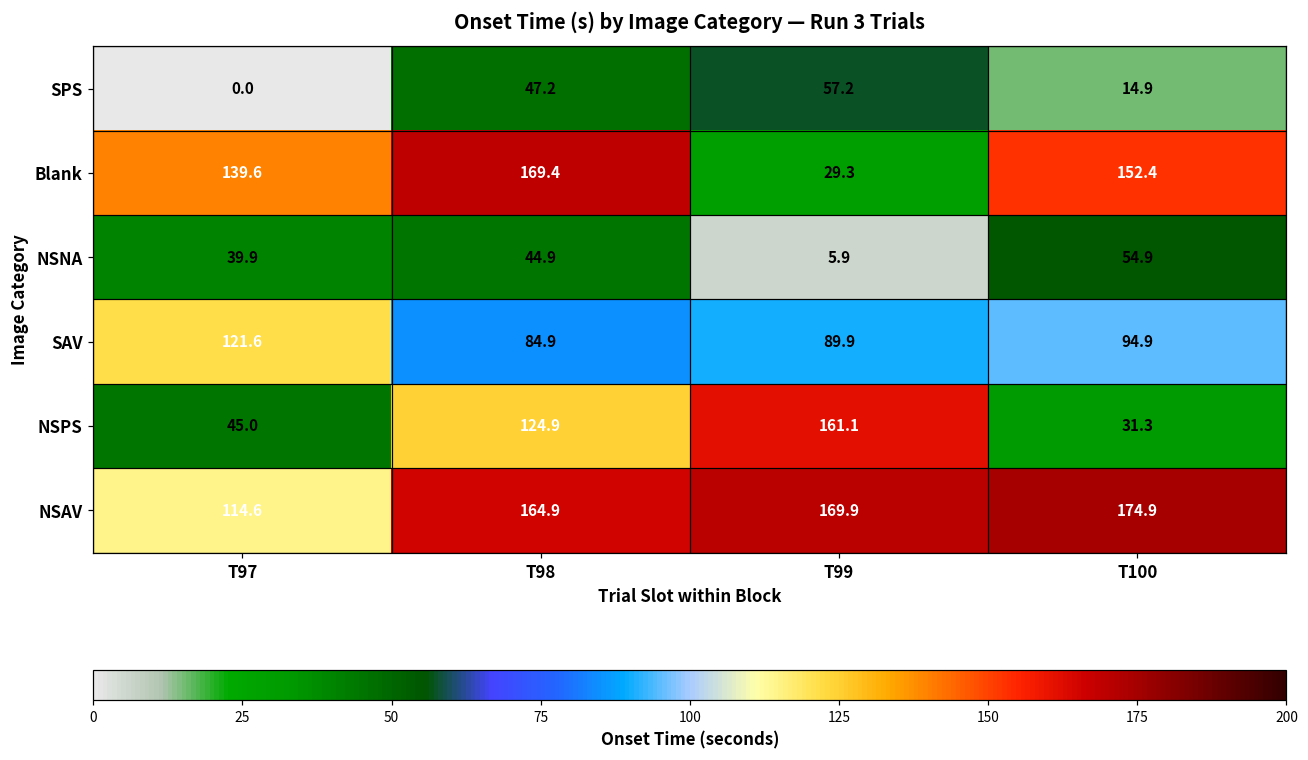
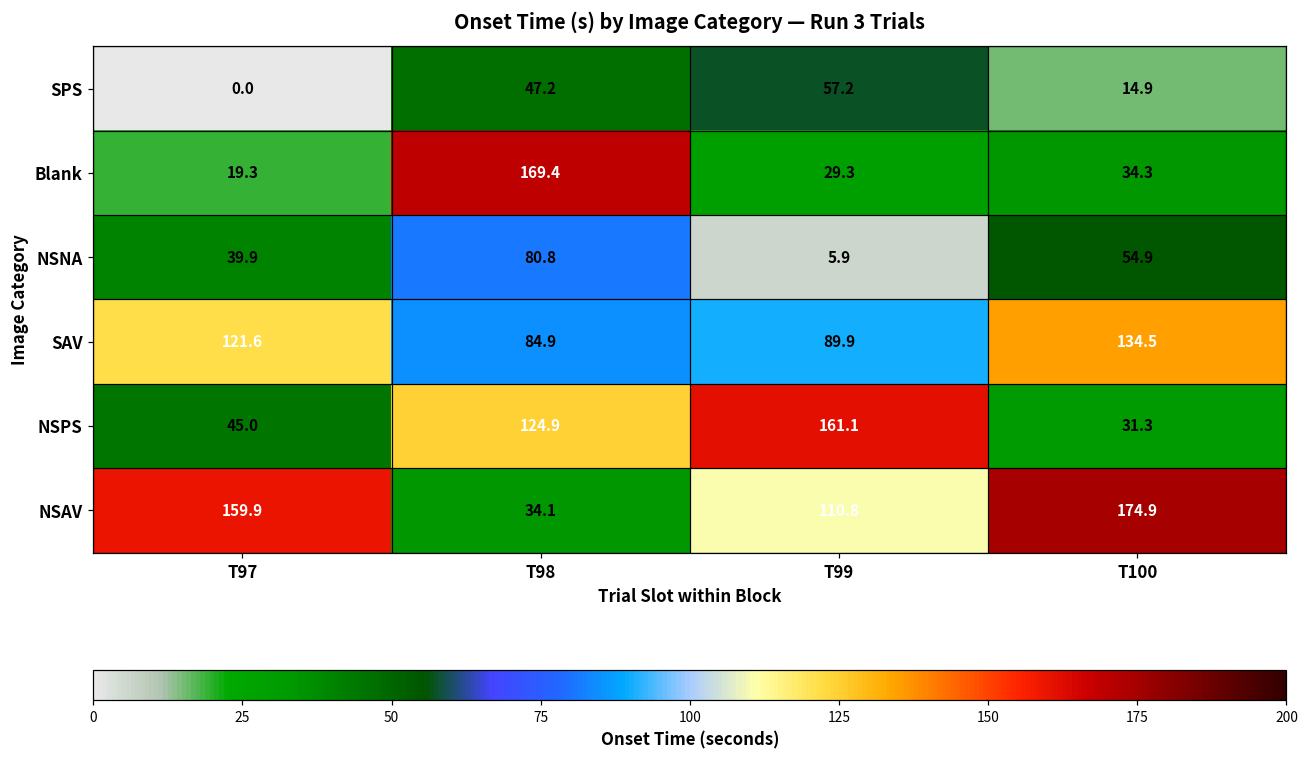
Blank, T97: 139.6 -> 19.3
Blank, T100: 152.4 -> 34.3
NSNA, T98: 44.9 -> 80.8
SAV, T100: 94.9 -> 134.5
NSAV, T97: 114.6 -> 159.9
NSAV, T98: 164.9 -> 34.1
NSAV, T99: 169.9 -> 110.8
